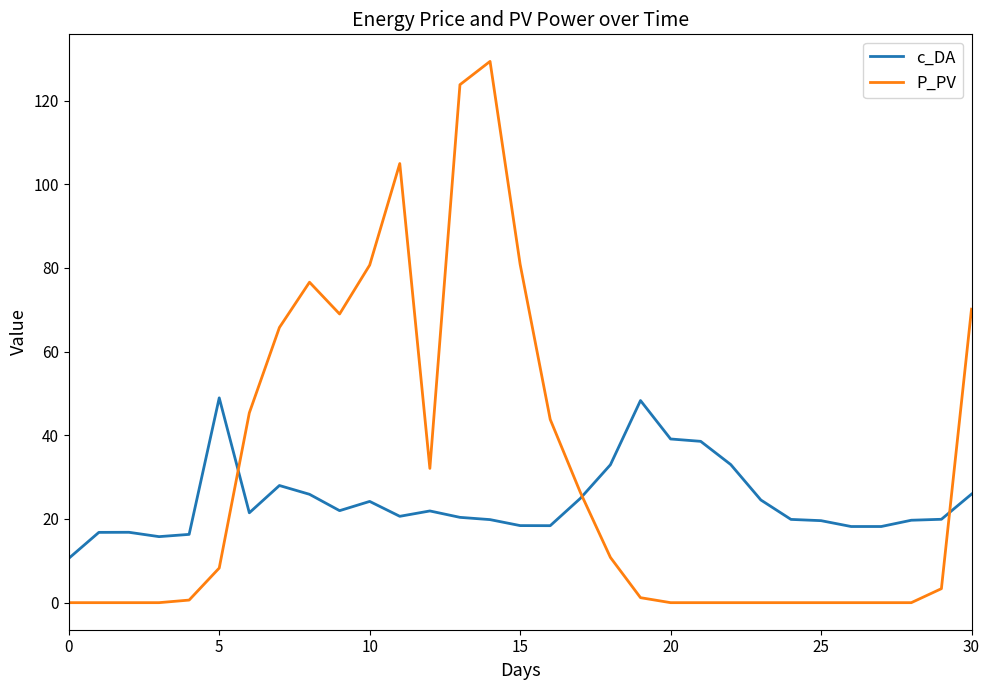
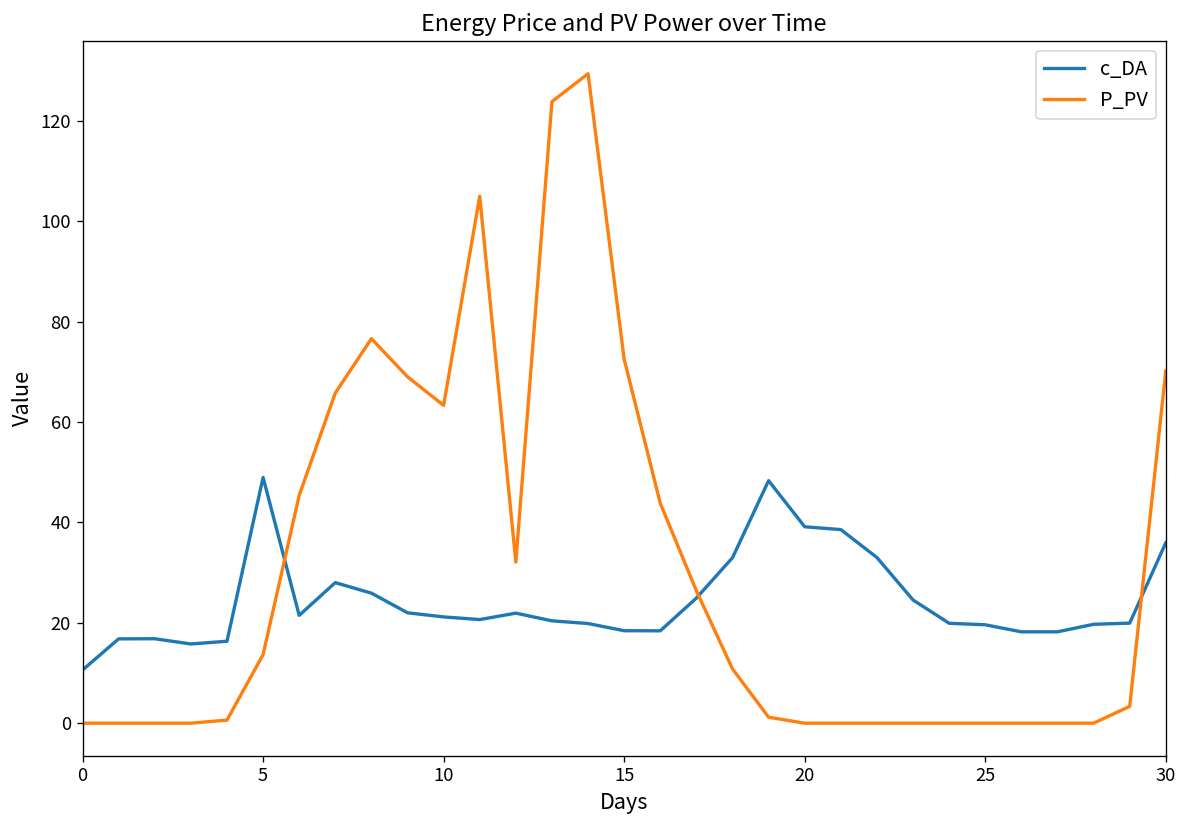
P_PV, 5: 8 -> 14
c_DA, 10: 24 -> 21
P_PV, 10: 81 -> 63
P_PV, 15: 81 -> 72
c_DA, 30: 26 -> 36
